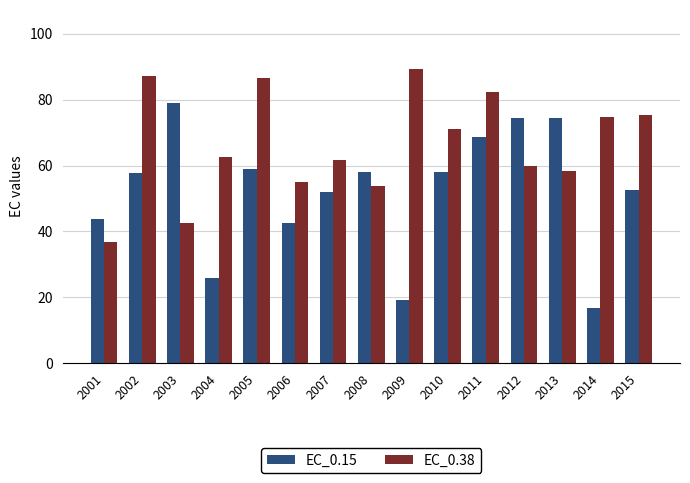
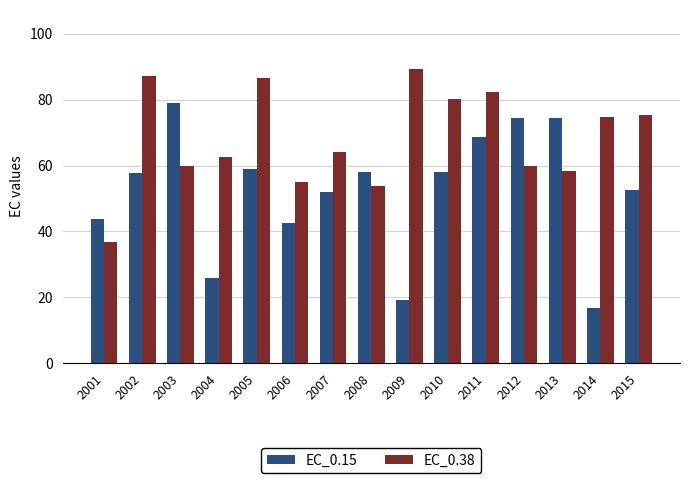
EC_0.38, 2003: 42 -> 60
EC_0.38, 2007: 62 -> 64
EC_0.38, 2010: 71 -> 80
